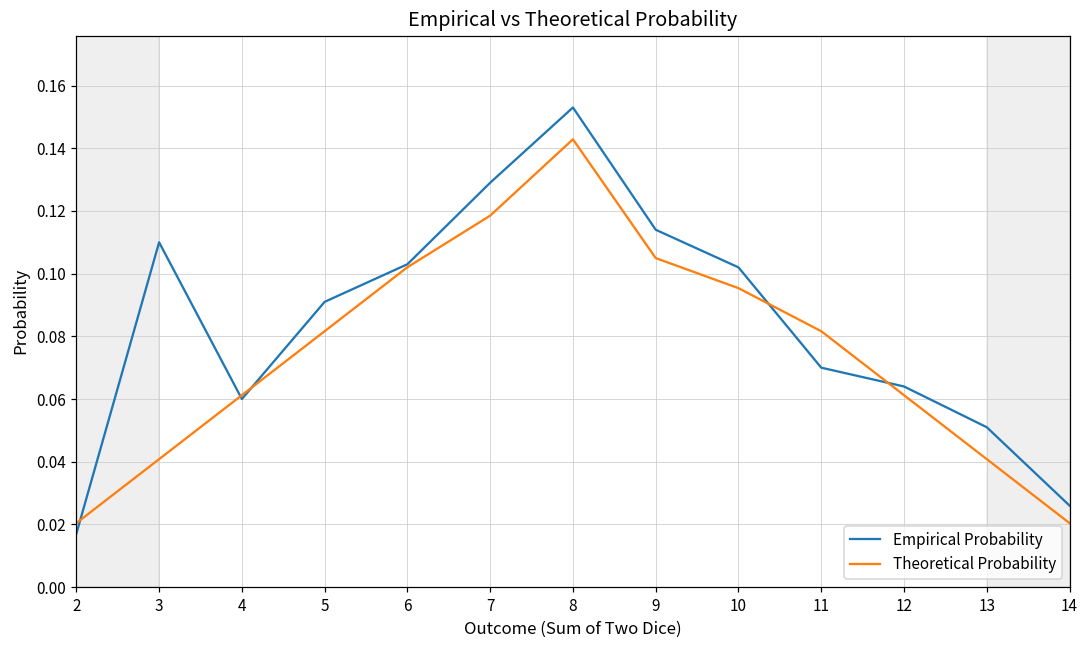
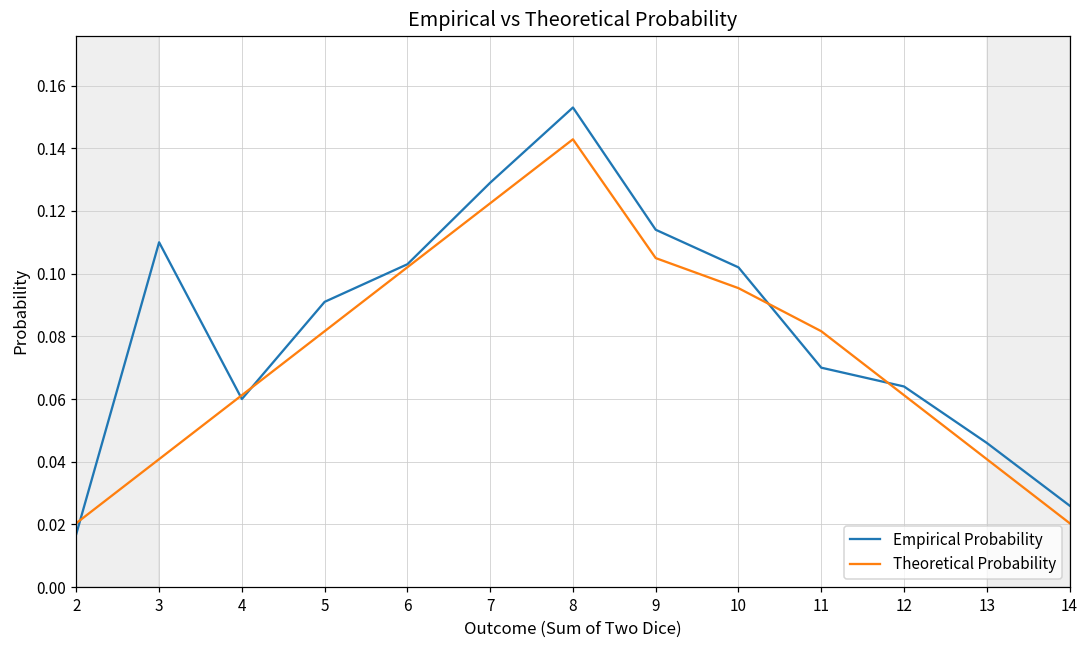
Theoretical Probability, 7: 0.119 -> 0.122
Empirical Probability, 13: 0.051 -> 0.046
